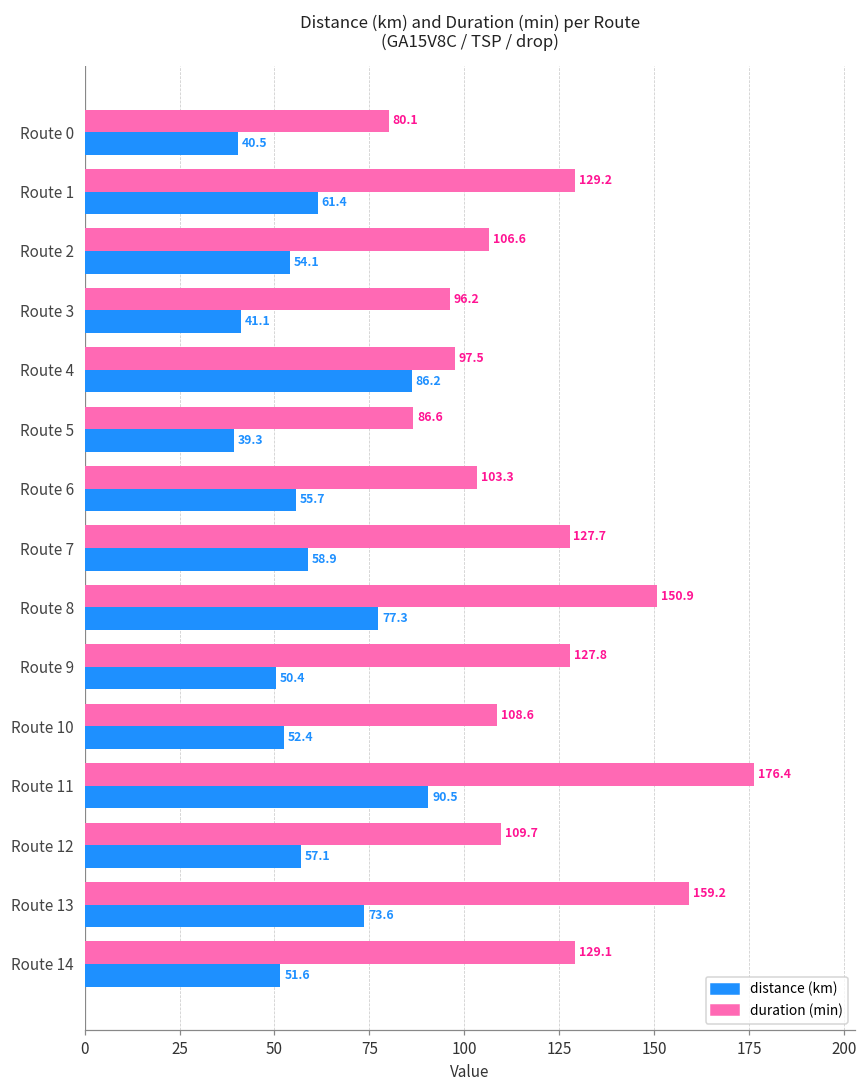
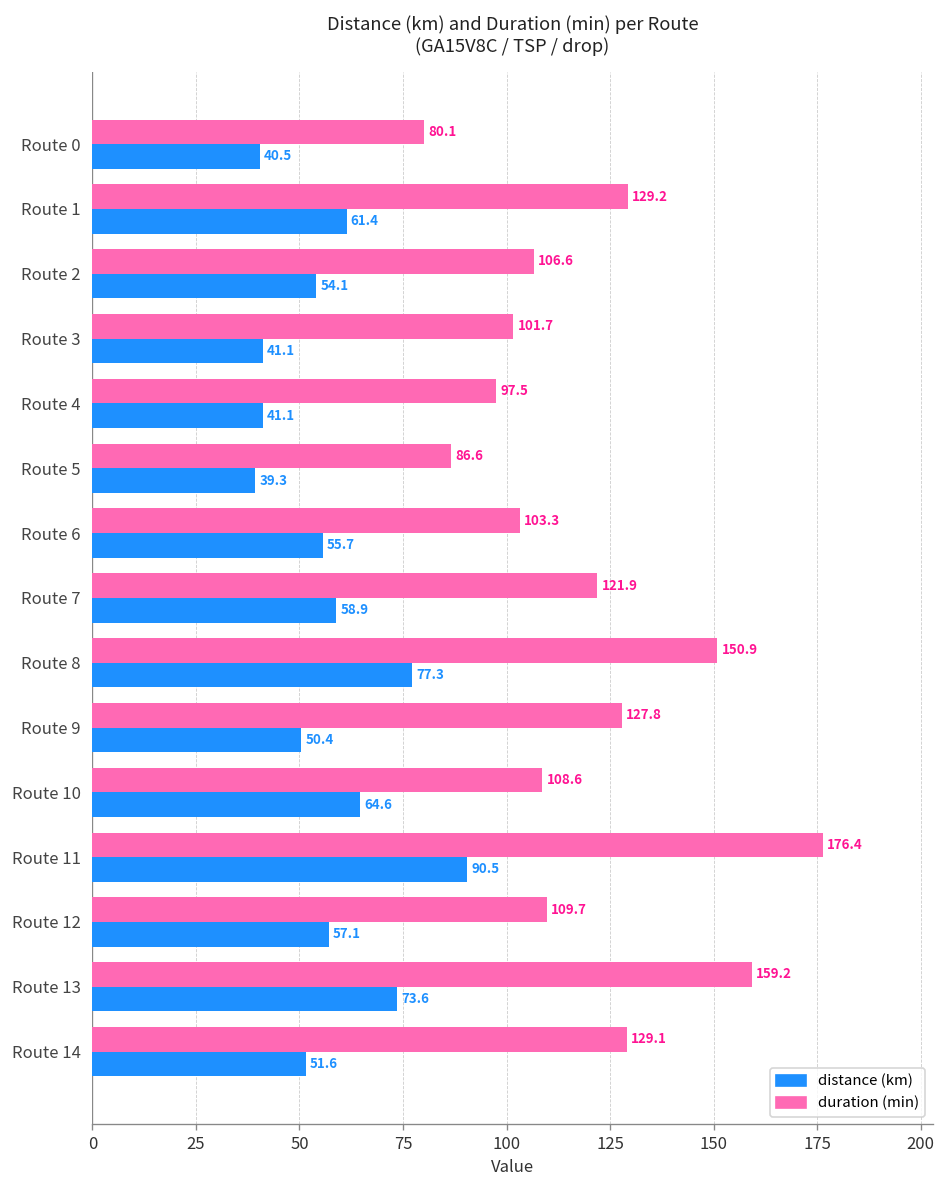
duration (min), Route 3: 96.2 -> 101.7
distance (km), Route 4: 86.2 -> 41.1
duration (min), Route 7: 127.7 -> 121.9
distance (km), Route 10: 52.4 -> 64.6
